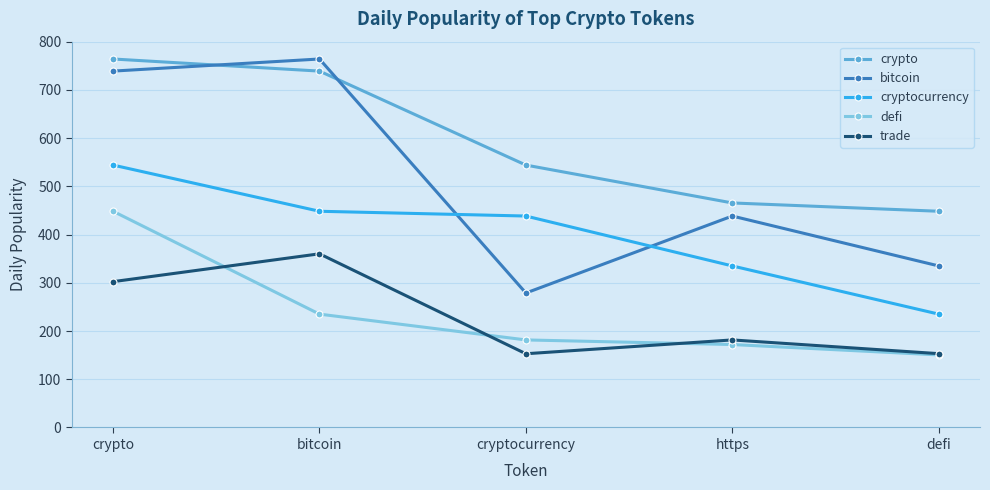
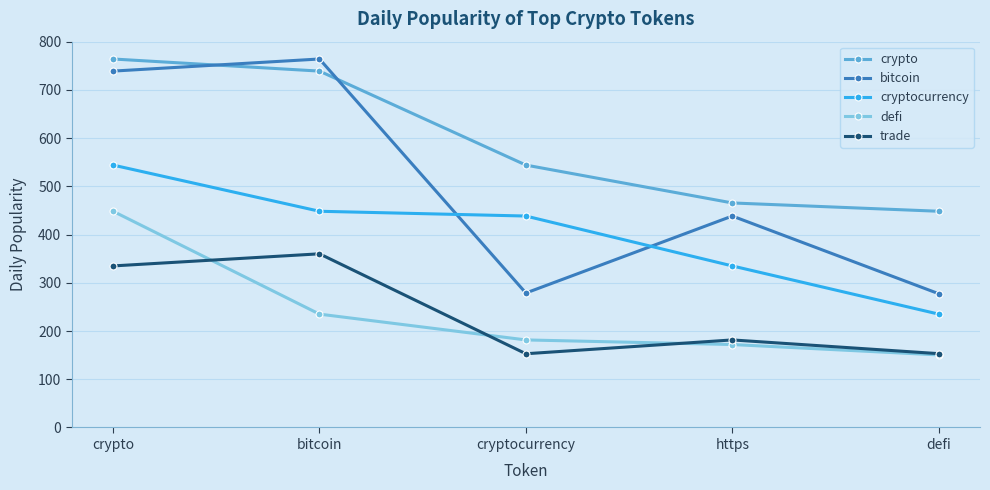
trade, crypto: 300 -> 330
bitcoin, defi: 330 -> 280
